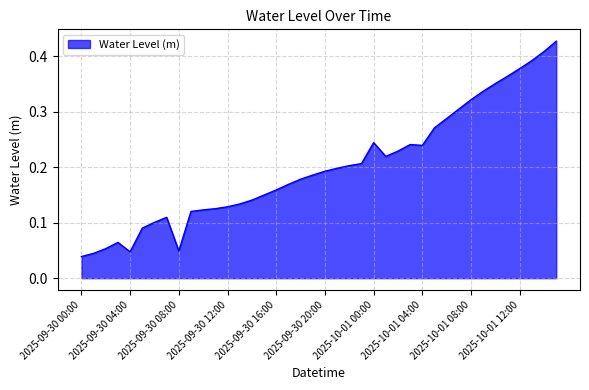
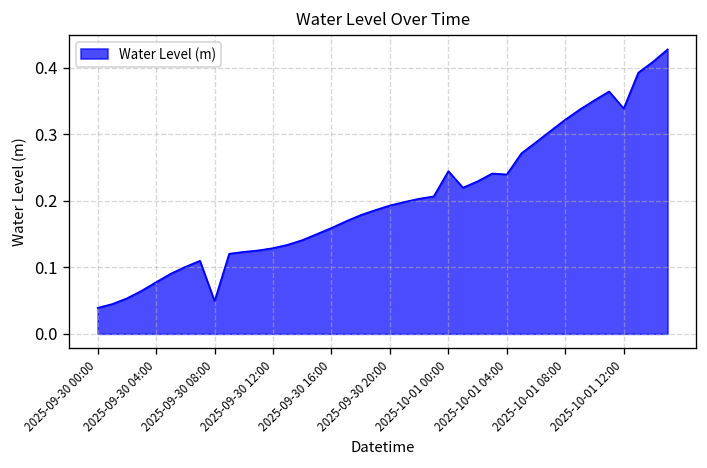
2025-09-30 04:00: 0.05 -> 0.08
2025-10-01 12:00: 0.38 -> 0.34
